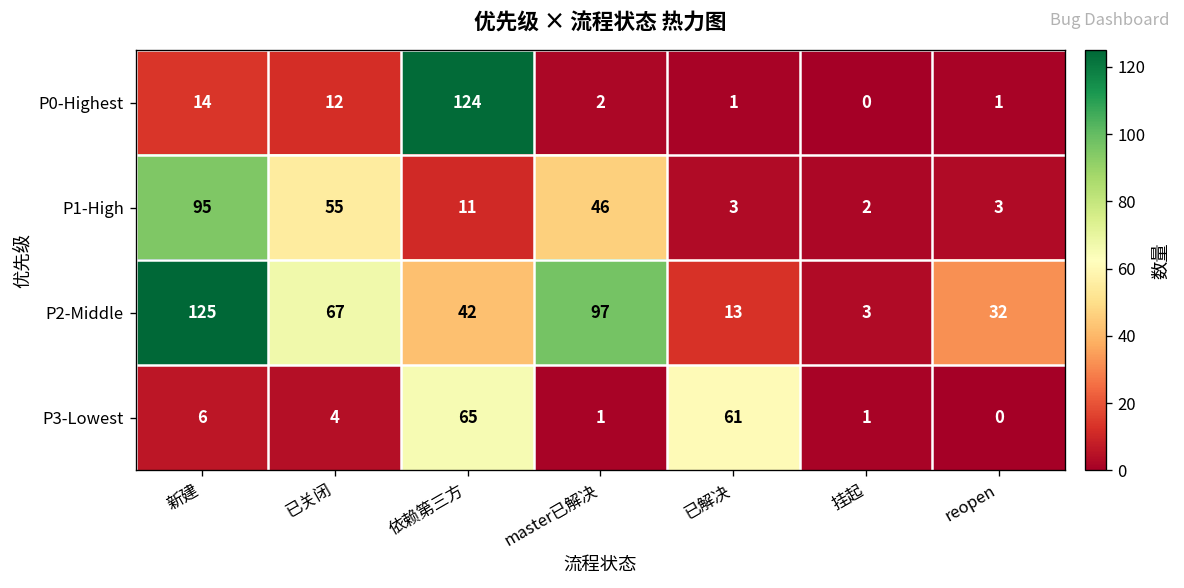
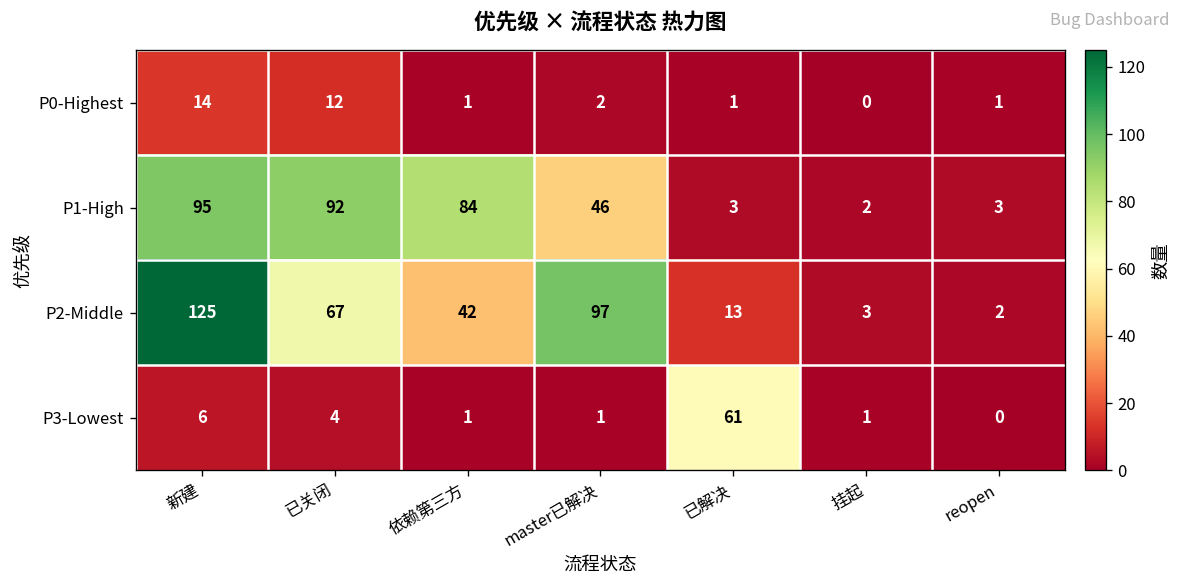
P0-Highest, 依赖第三方: 124 -> 1
P1-High, 已关闭: 55 -> 92
P1-High, 依赖第三方: 11 -> 84
P2-Middle, reopen: 32 -> 2
P3-Lowest, 依赖第三方: 65 -> 1
